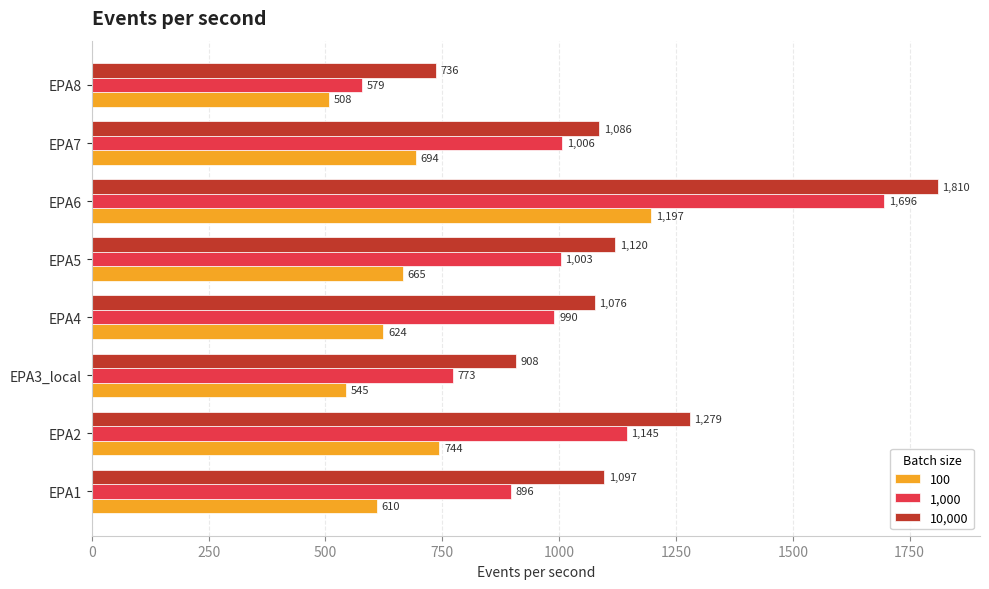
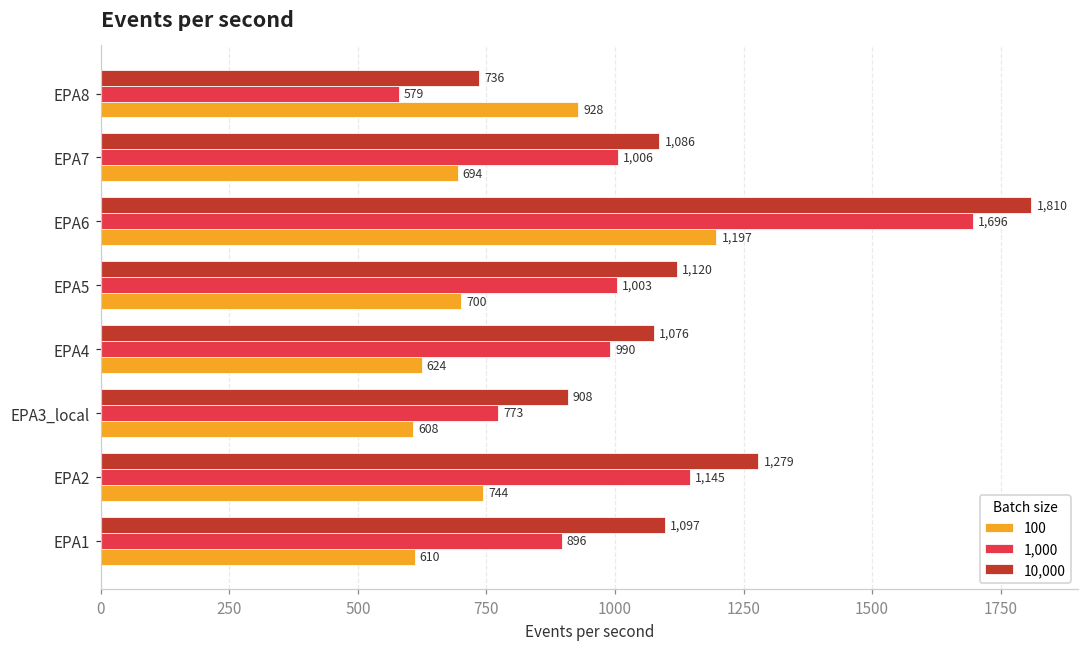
100, EPA8: 508 -> 928
100, EPA5: 665 -> 700
100, EPA3_local: 545 -> 608
